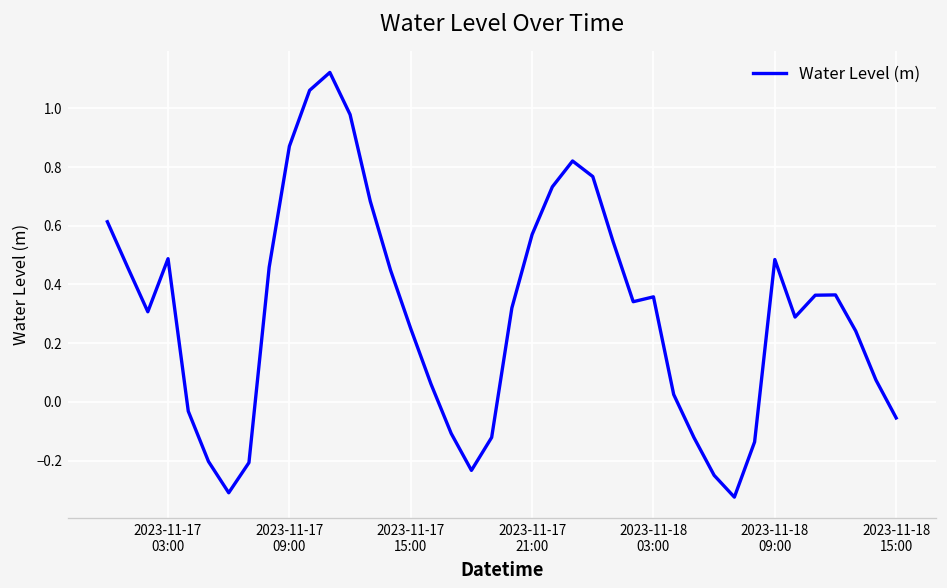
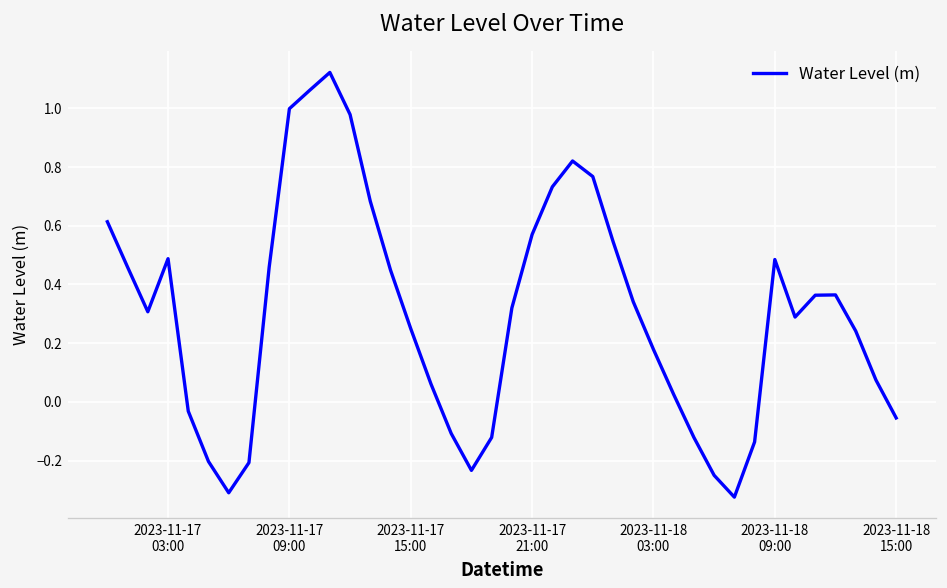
2023-11-17 09:00: 0.87 -> 1.00
2023-11-18 03:00: 0.36 -> 0.18
